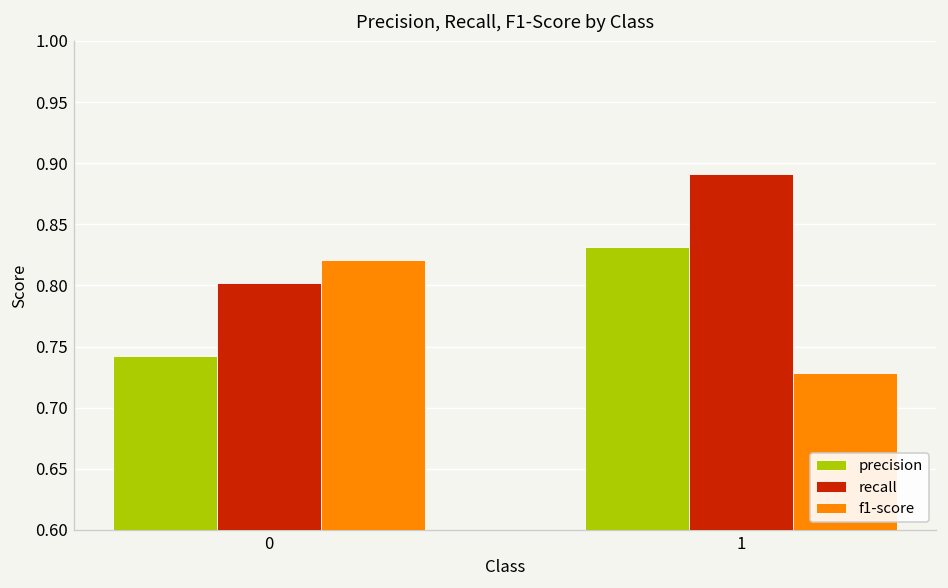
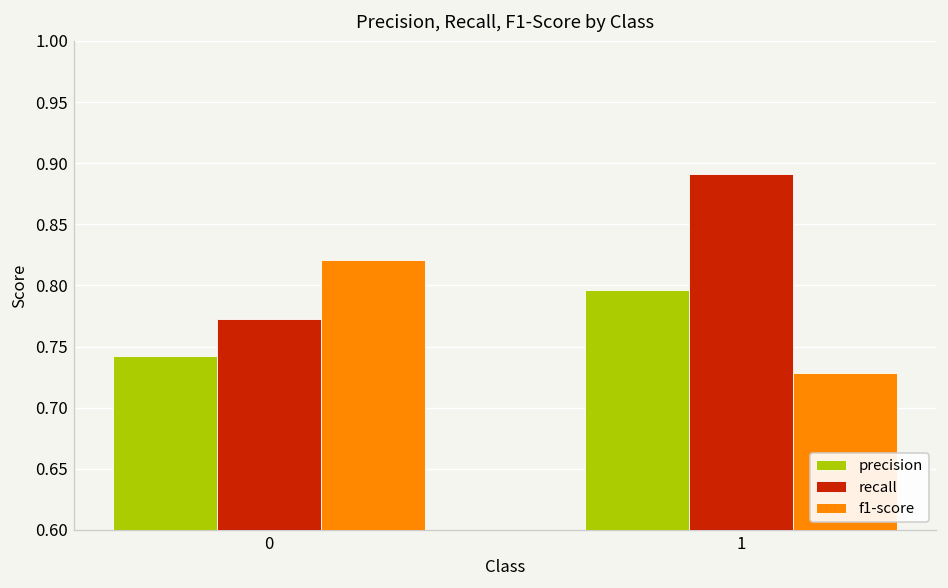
recall, 0: 0.802 -> 0.772
precision, 1: 0.832 -> 0.796
